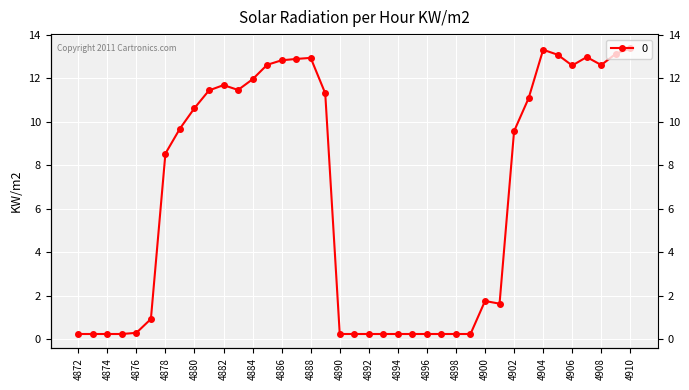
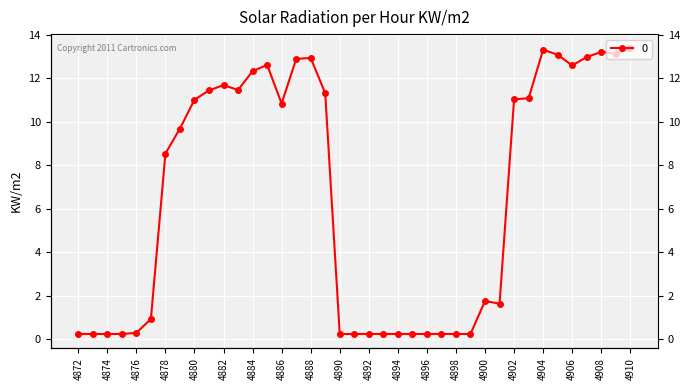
4880: 10.6 -> 11.0
4884: 12.0 -> 12.3
4886: 12.8 -> 10.8
4902: 9.6 -> 11.0
4908: 12.6 -> 13.2
